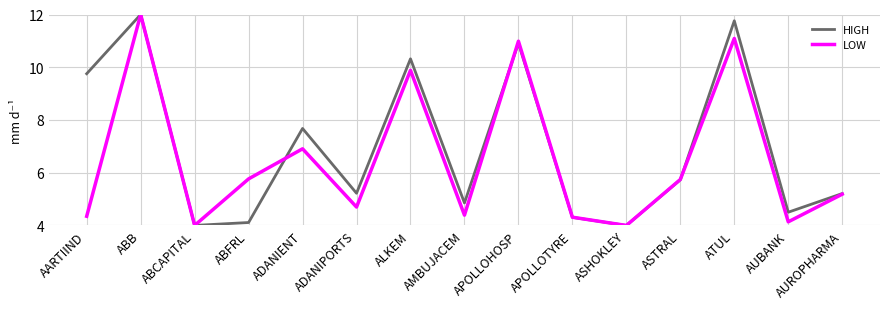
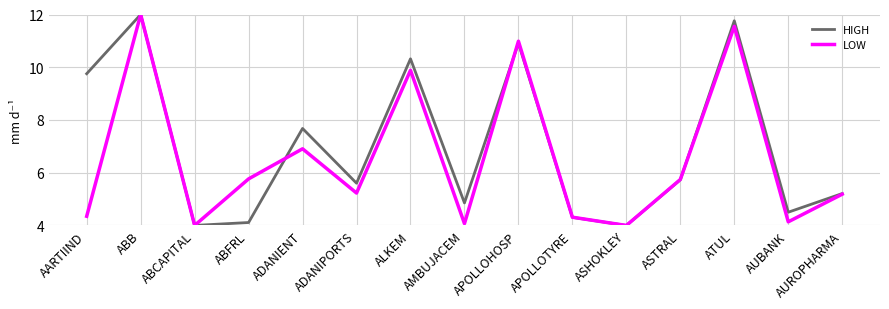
HIGH, ADANIPORTS: 5.2 -> 5.6
LOW, ADANIPORTS: 4.7 -> 5.2
LOW, AMBUJACEM: 4.4 -> 4.1
LOW, ATUL: 11.1 -> 11.6
